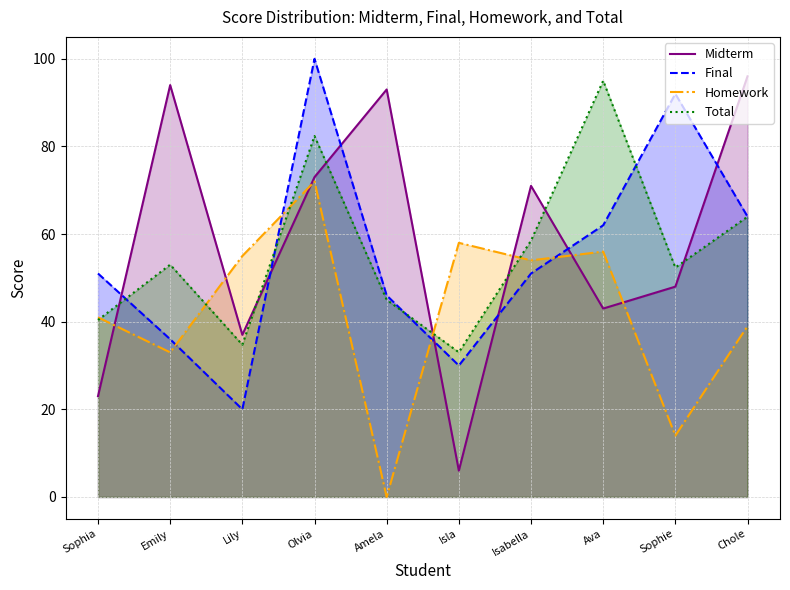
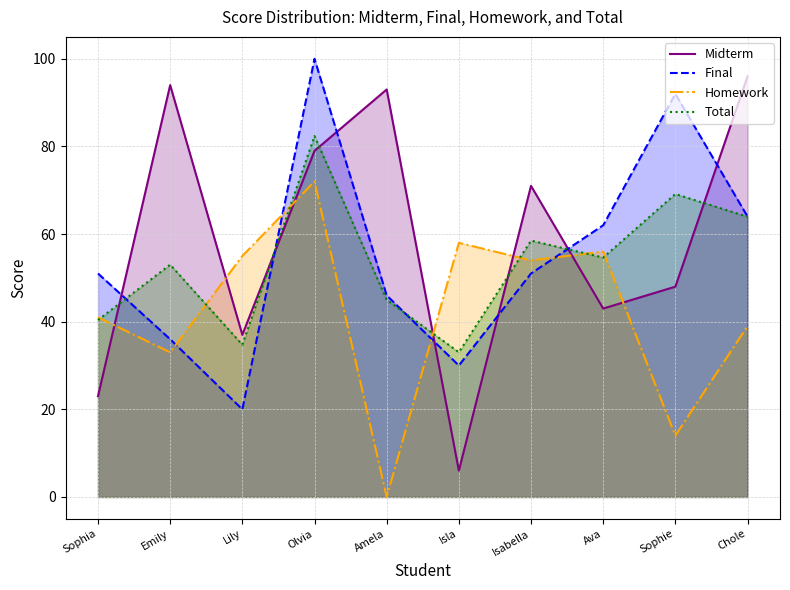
Midterm, Olvia: 73 -> 79
Total, Ava: 95 -> 55
Total, Sophie: 52 -> 69
